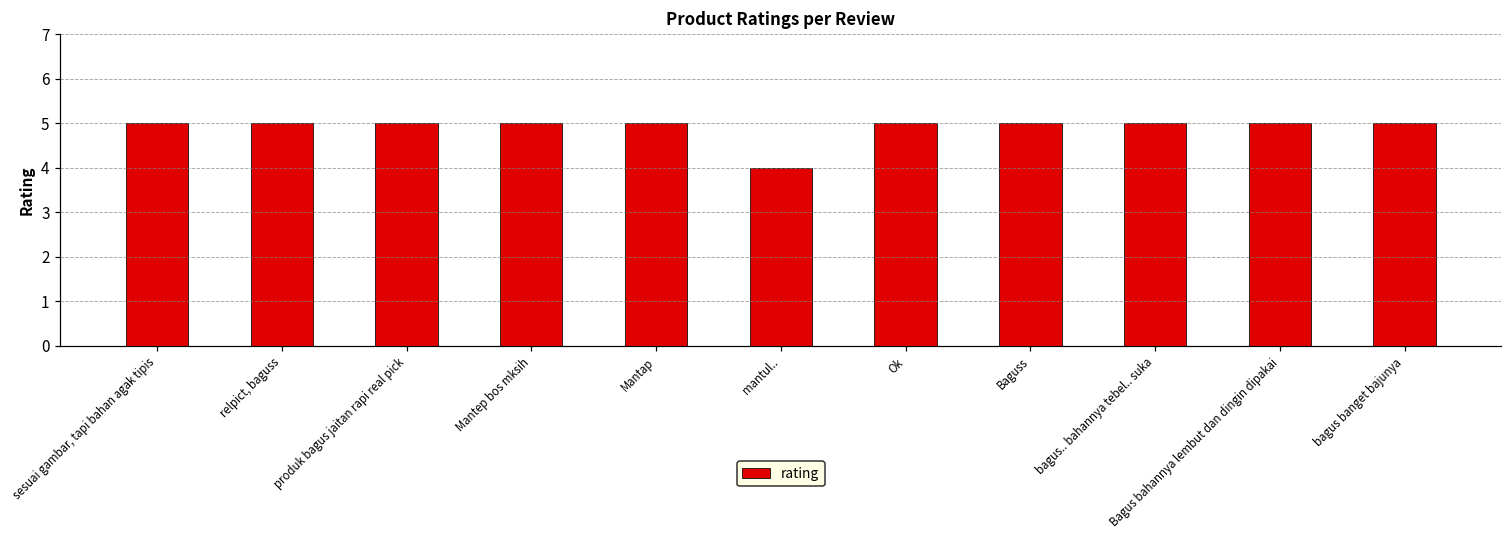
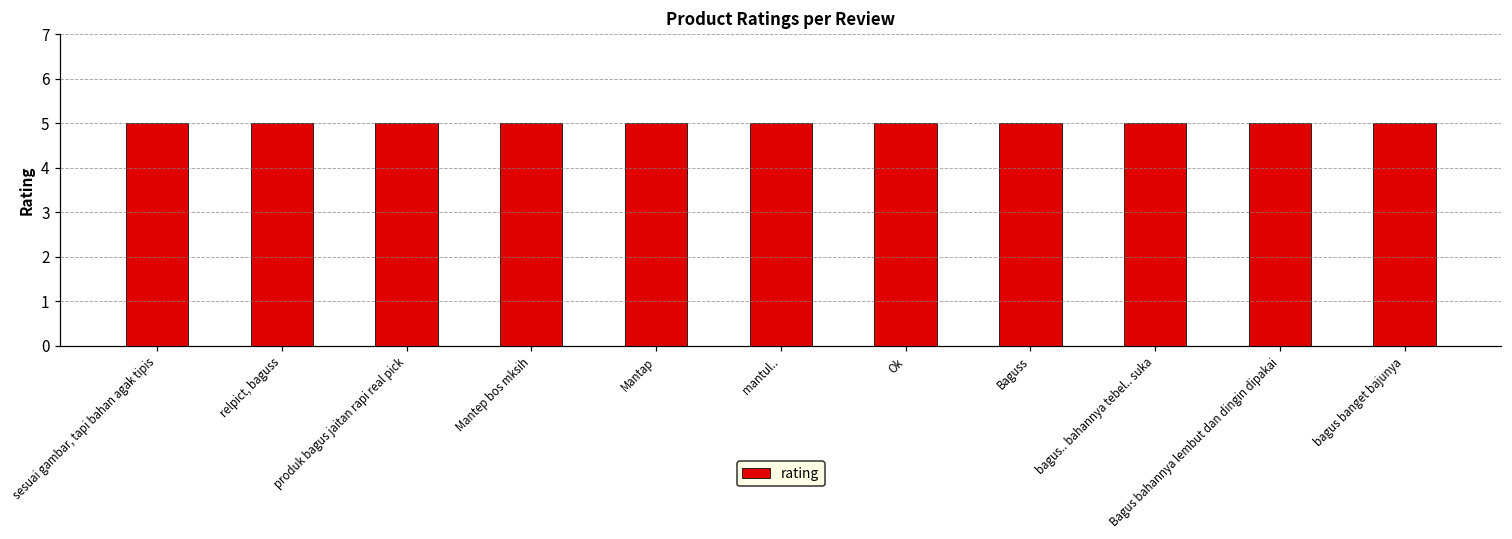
mantul..: 4 -> 5
